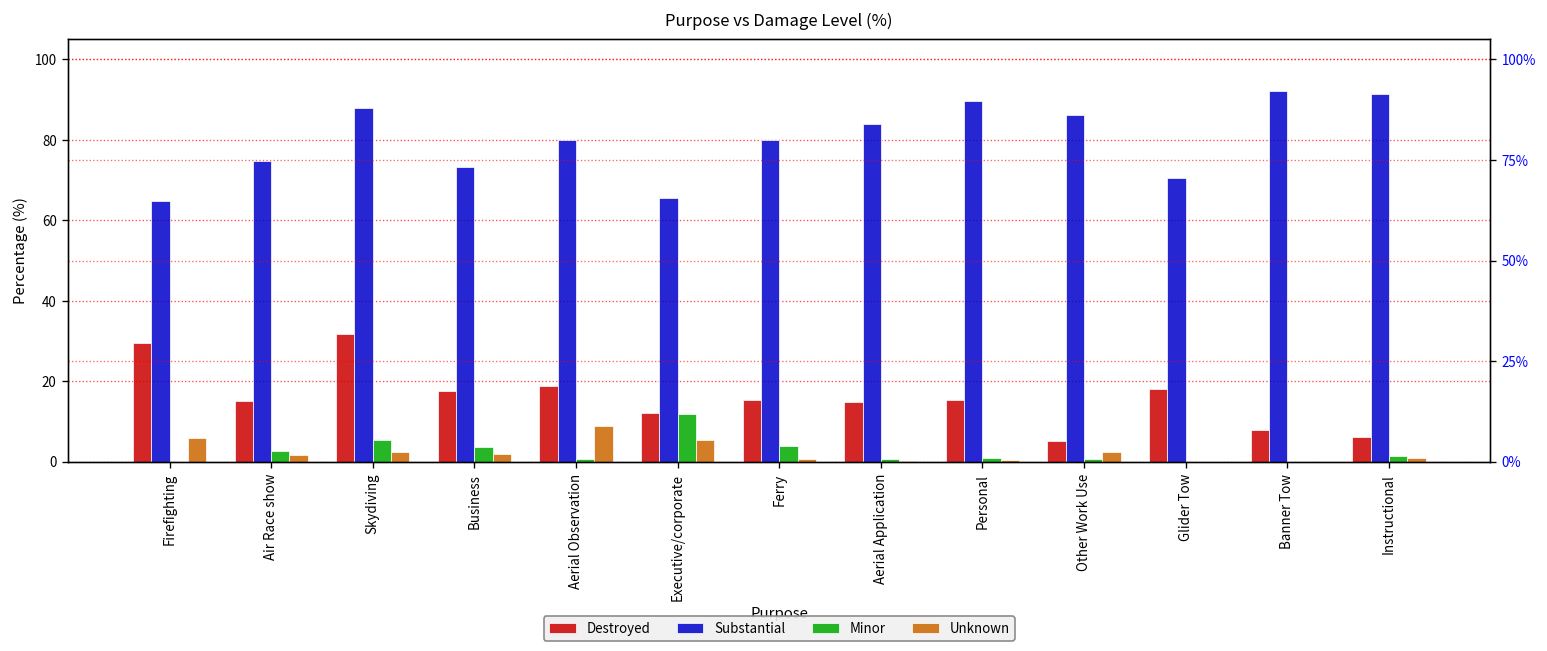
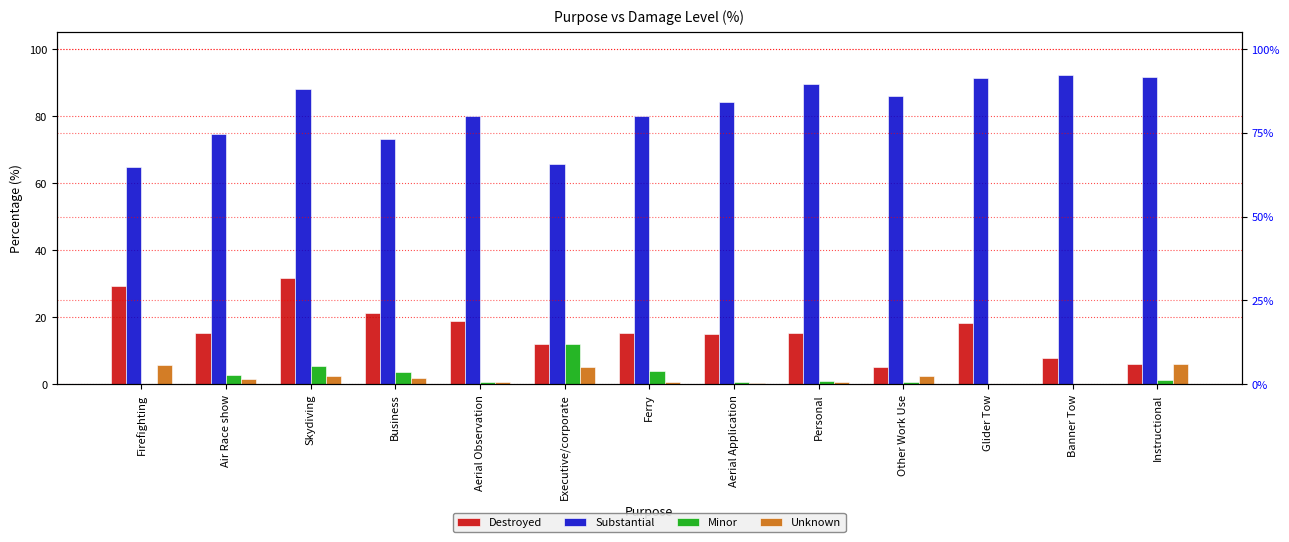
Destroyed, Business: 18 -> 21
Unknown, Aerial Observation: 9 -> 1
Substantial, Glider Tow: 71 -> 91
Unknown, Instructional: 1 -> 6
